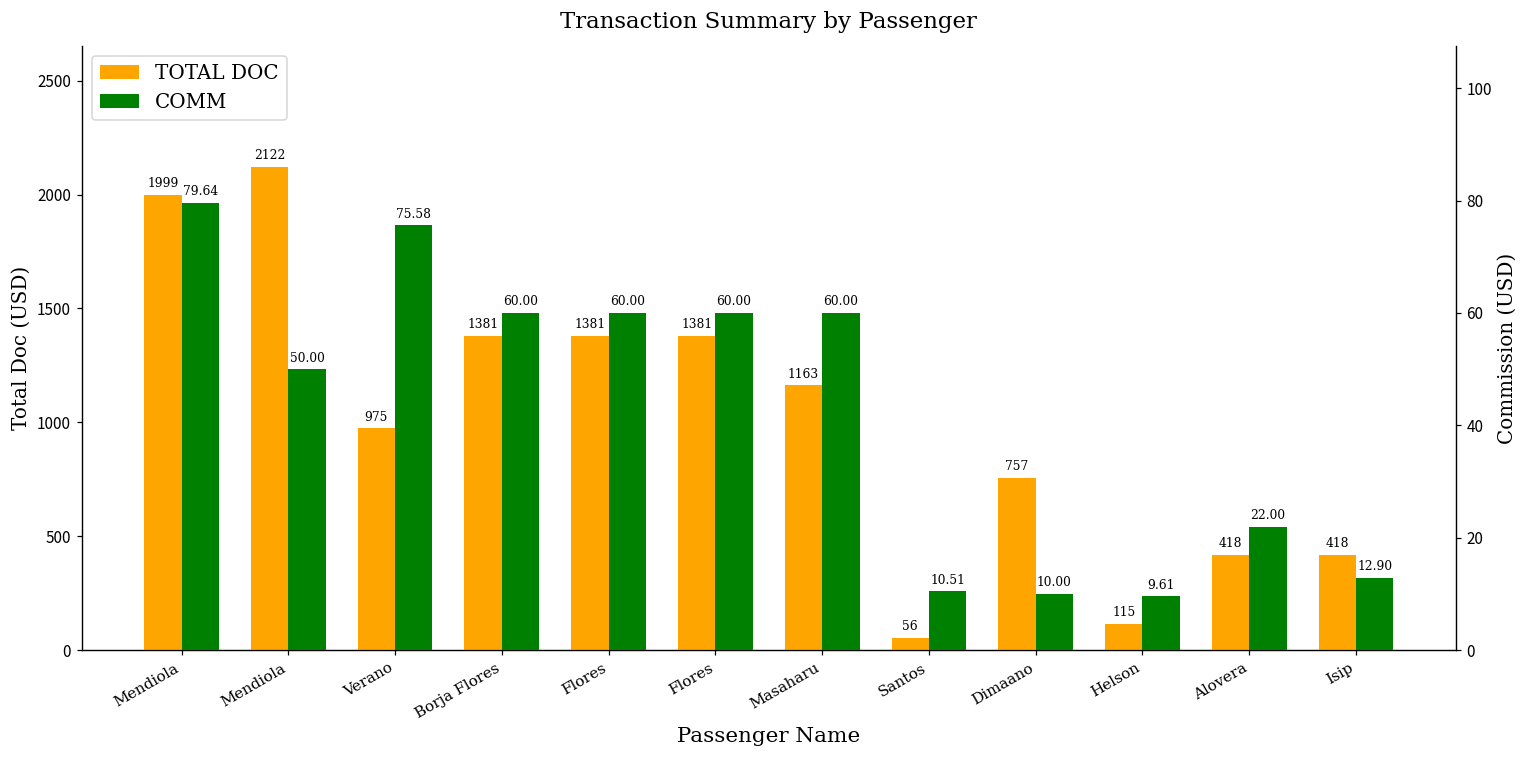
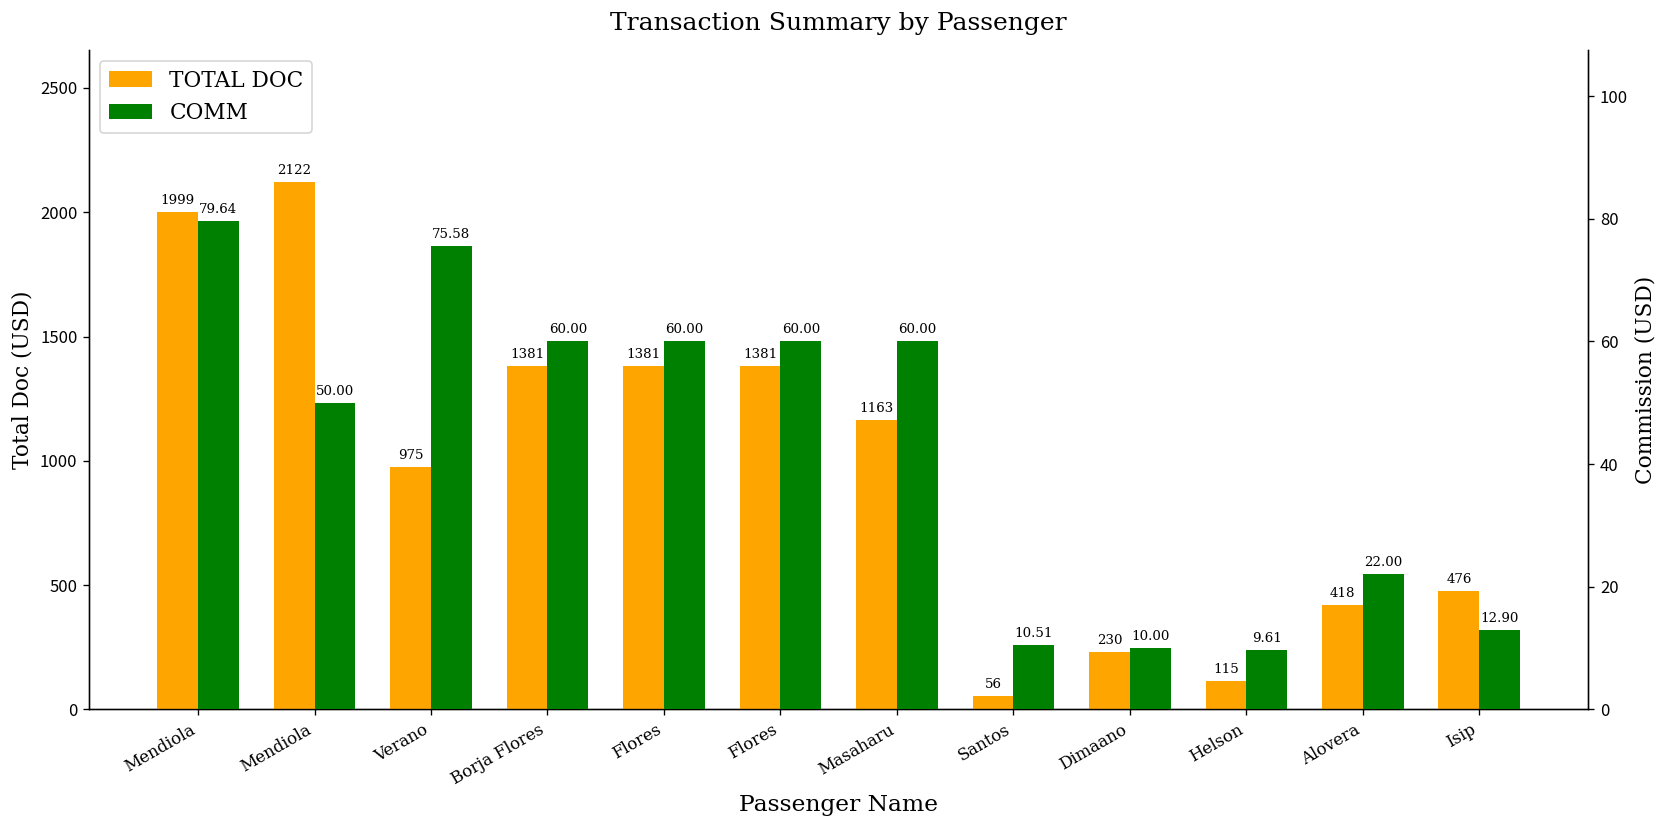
TOTAL DOC, Dimaano: 757 -> 230
TOTAL DOC, Isip: 418 -> 476
